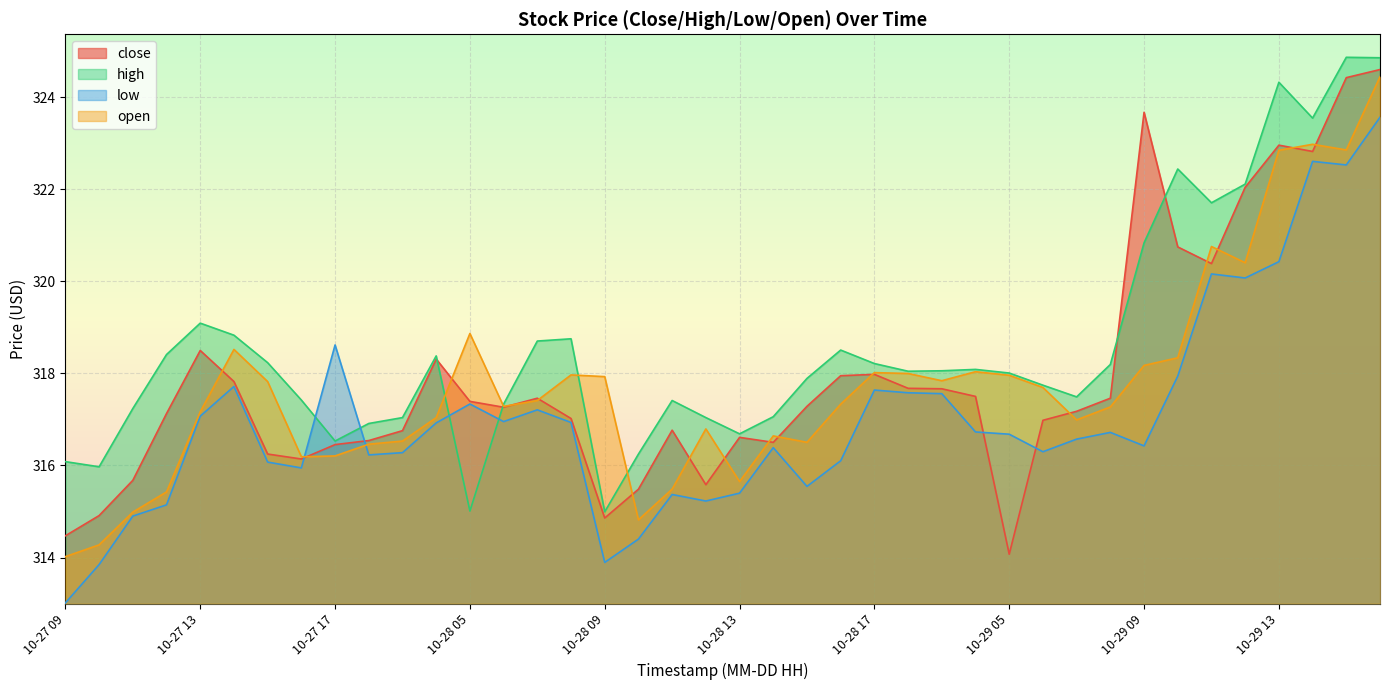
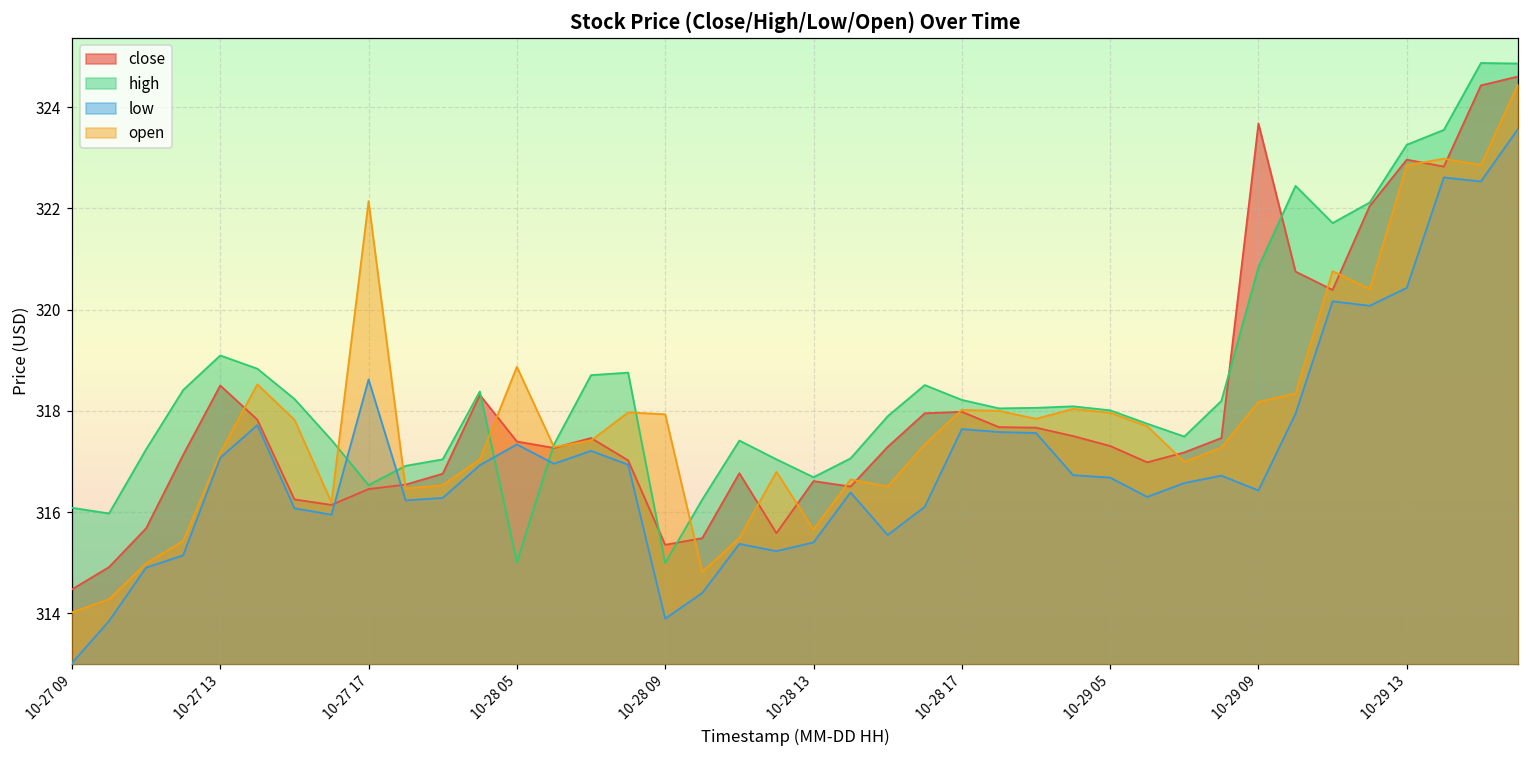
open, 10-27 17: 316.2 -> 322.1
close, 10-28 09: 314.9 -> 315.4
close, 10-29 05: 314.1 -> 317.3
high, 10-29 13: 324.3 -> 323.3
